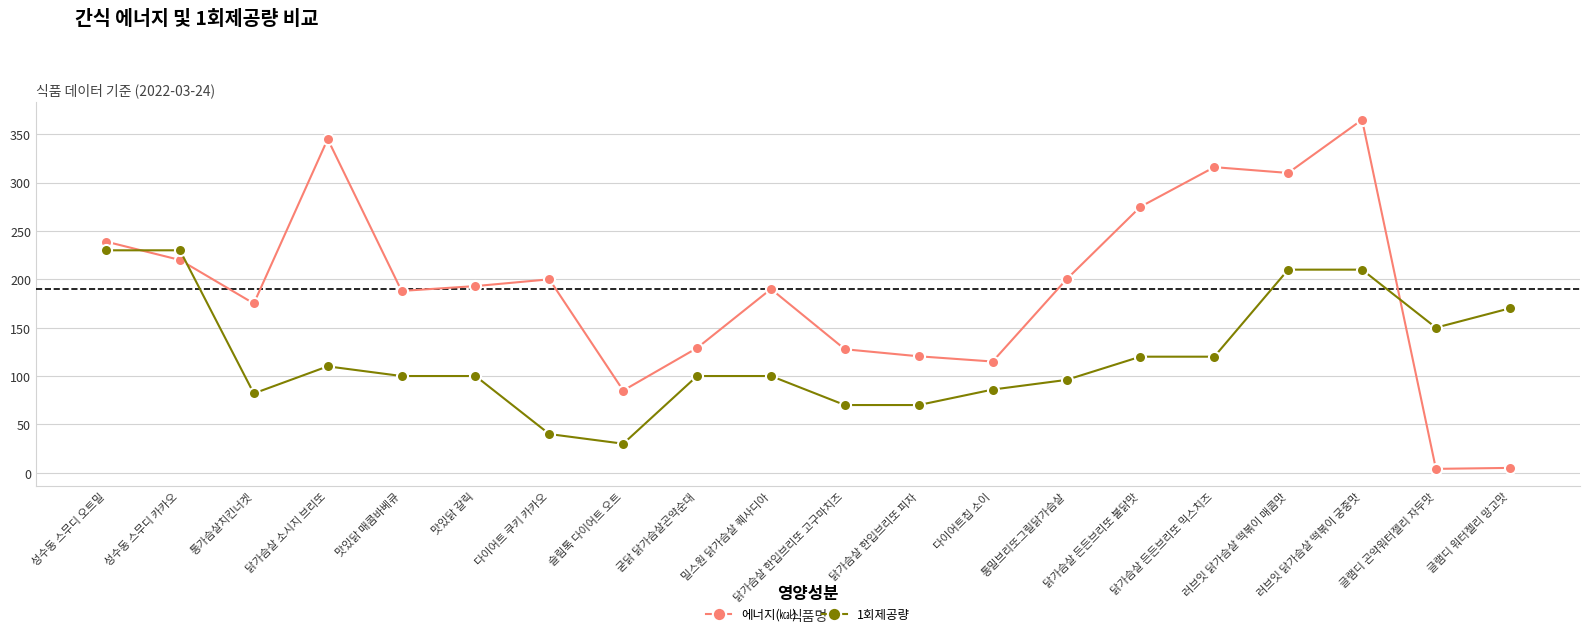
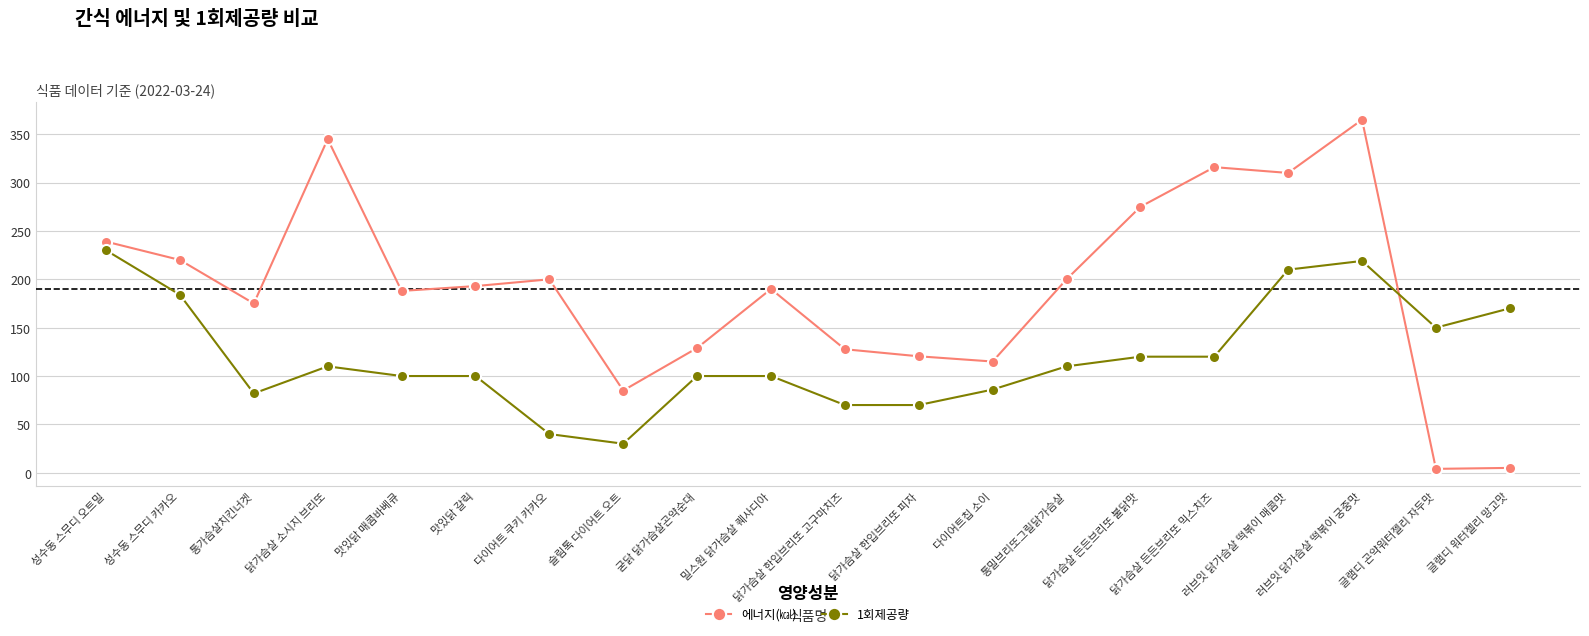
1회제공량, 성수동 스무디 카카오: 230 -> 180
1회제공량, 통밀브리또그릴닭가슴살: 100 -> 110
1회제공량, 러브잇 닭가슴살 떡볶이 궁중맛: 210 -> 220
